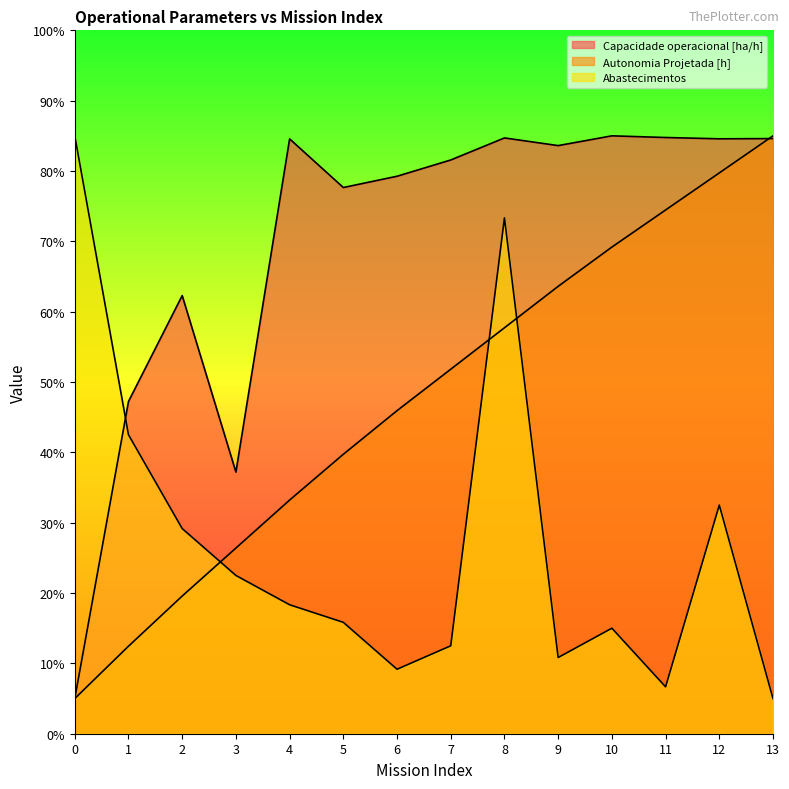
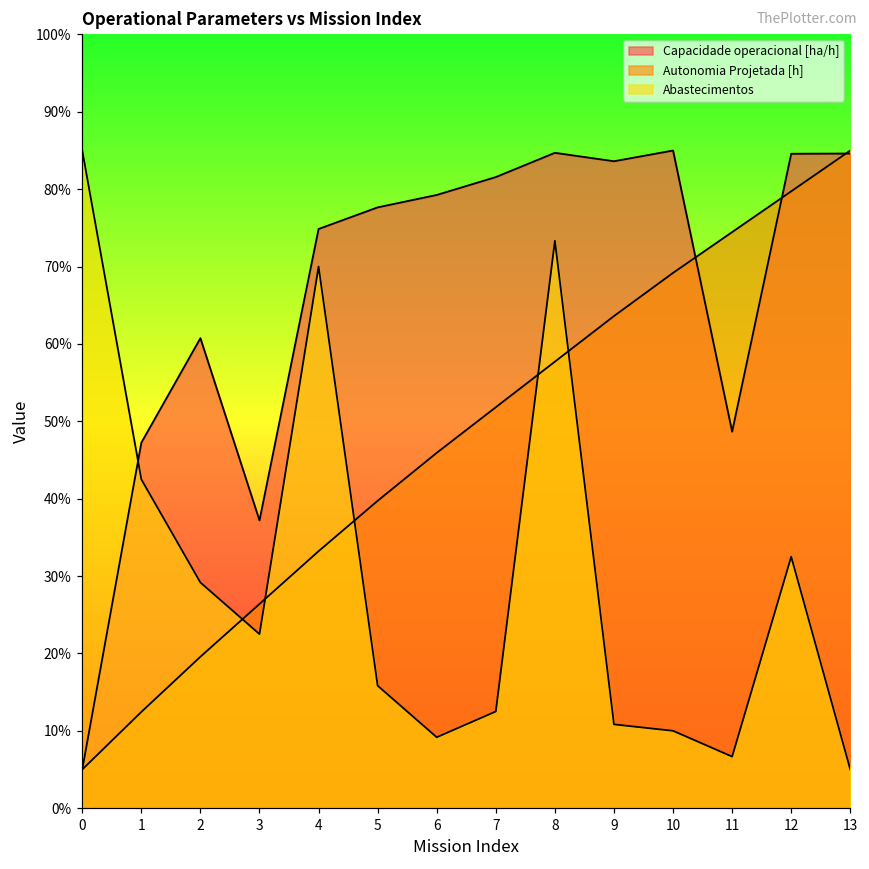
Capacidade operacional [ha/h], 2: 62% -> 61%
Capacidade operacional [ha/h], 4: 85% -> 75%
Abastecimentos, 4: 18% -> 70%
Abastecimentos, 10: 15% -> 10%
Capacidade operacional [ha/h], 11: 85% -> 49%
